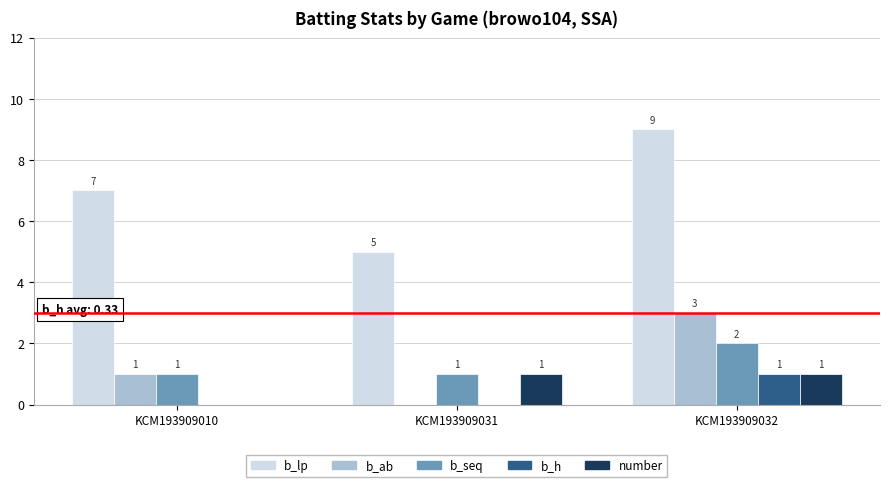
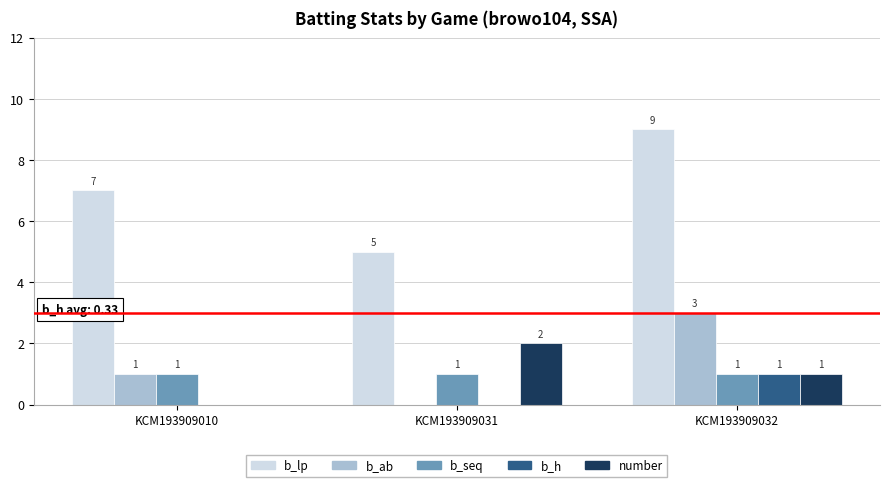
number, KCM193909031: 1 -> 2
b_seq, KCM193909032: 2 -> 1
